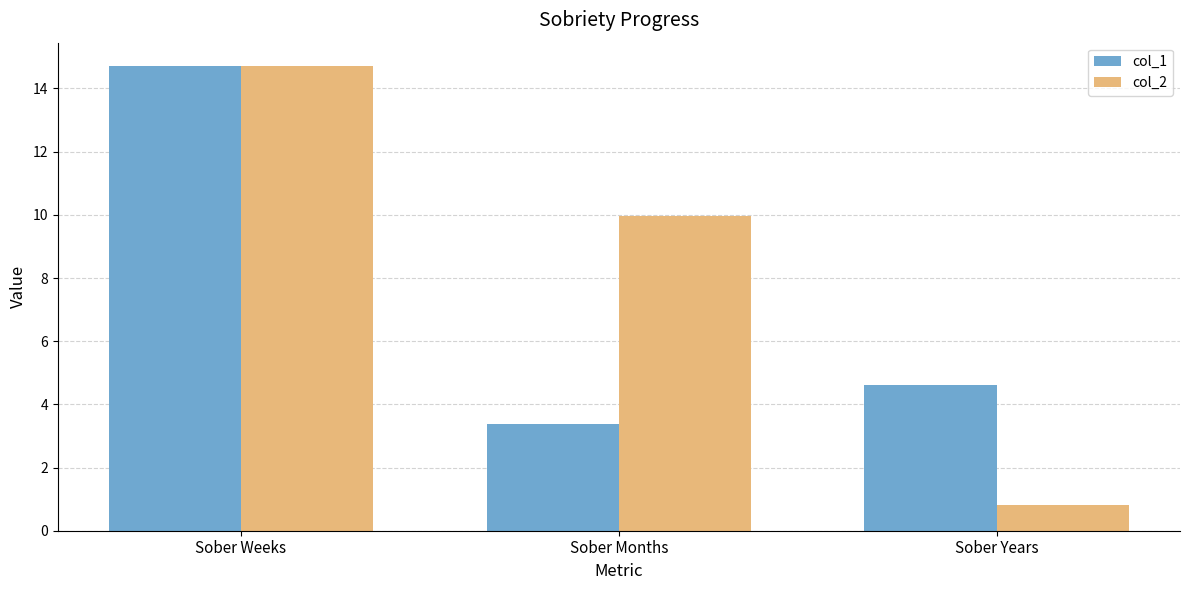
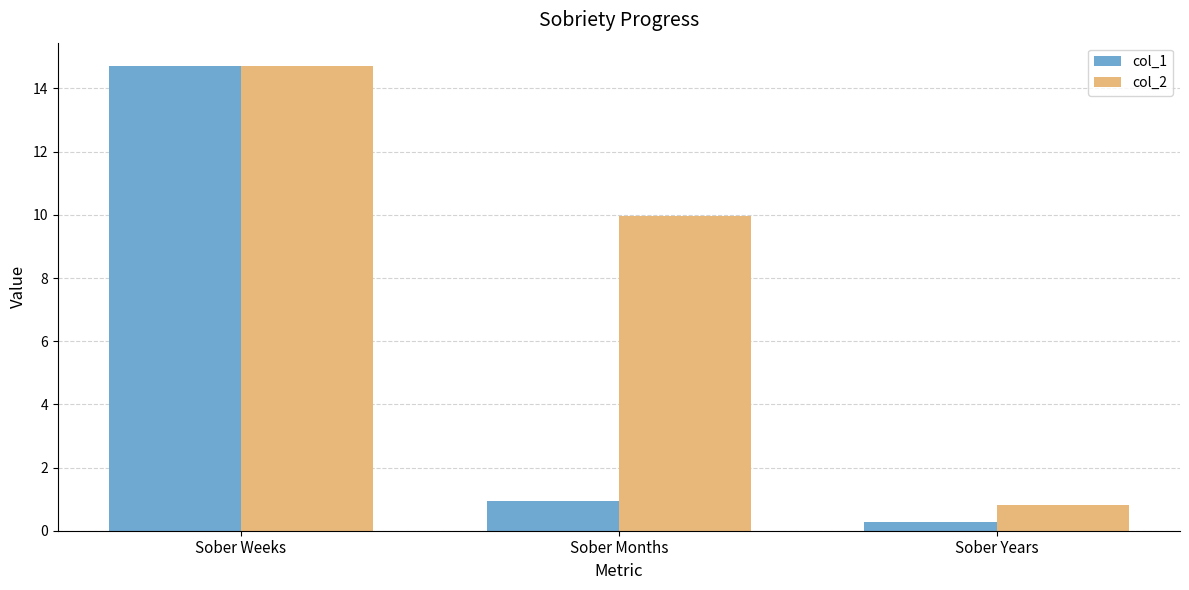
col_1, Sober Months: 3.4 -> 1.0
col_1, Sober Years: 4.6 -> 0.3
